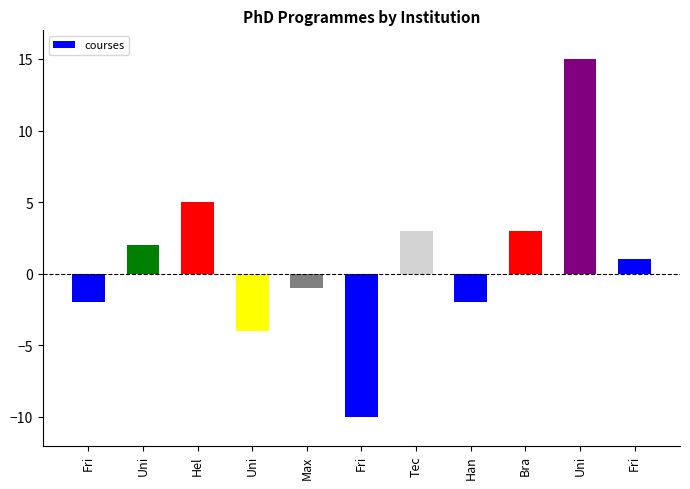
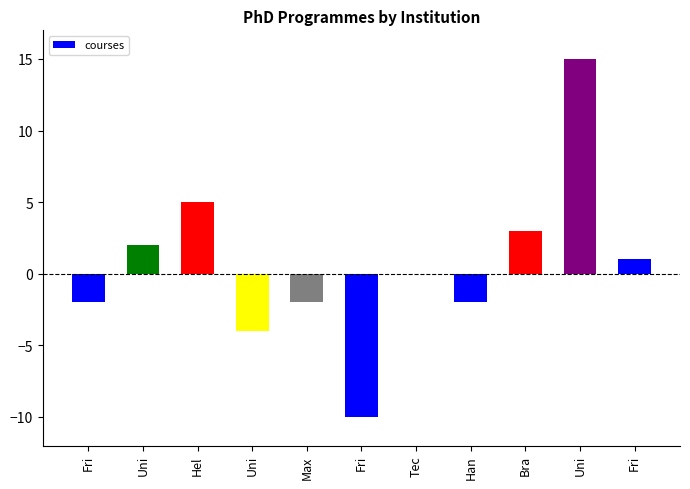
Max: -1 -> -2
Tec: 3 -> 0
